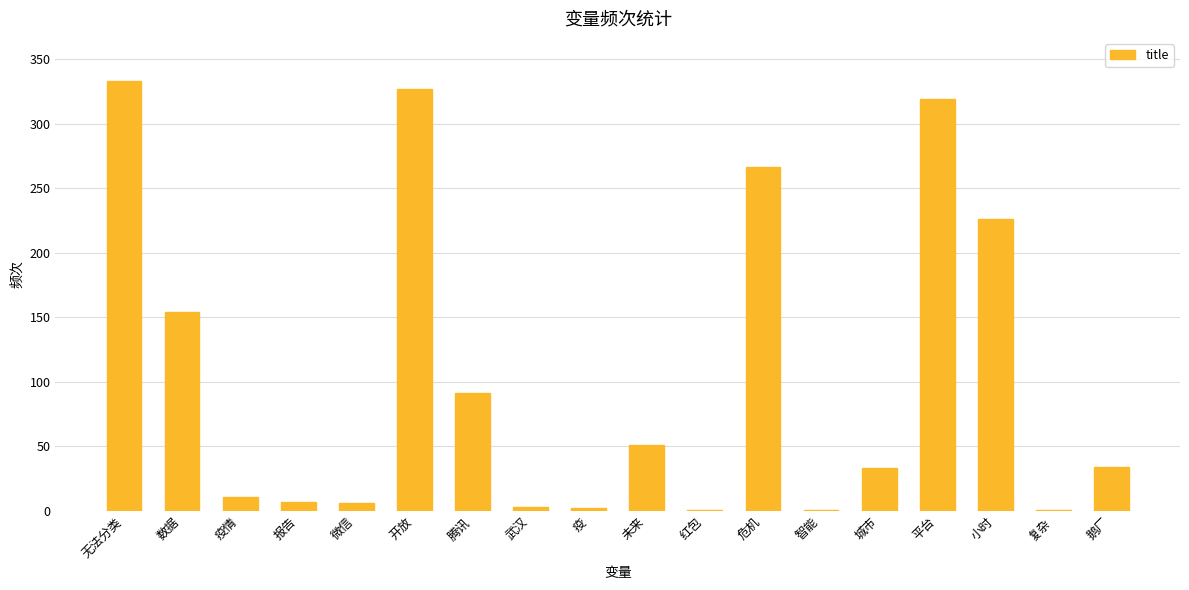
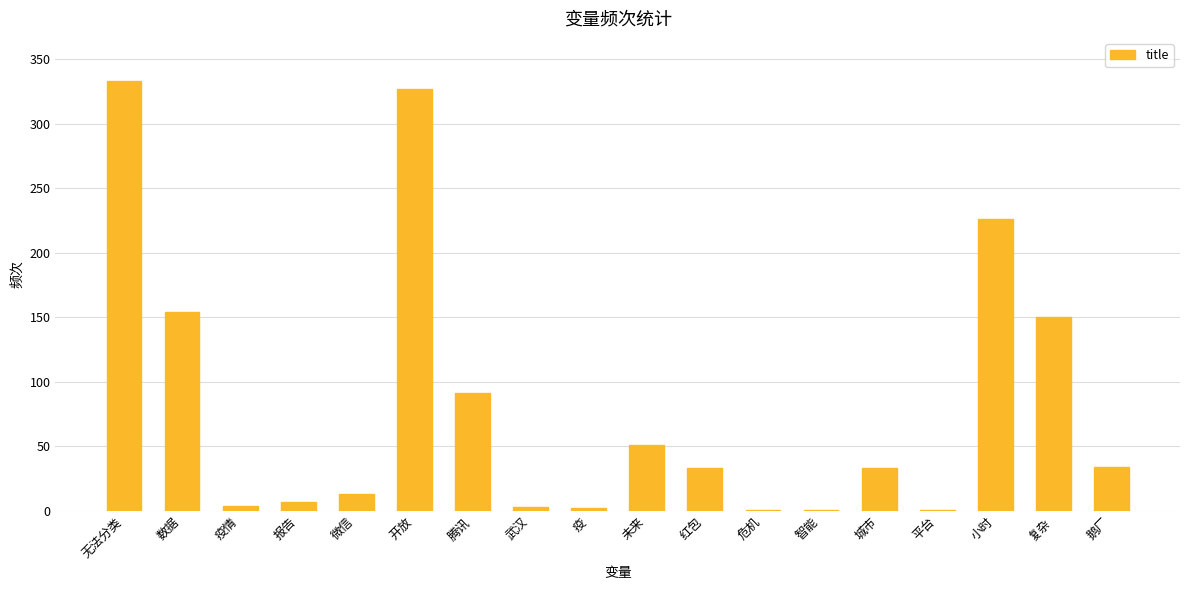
疫情: 11 -> 4
微信: 6 -> 13
红包: 1 -> 33
危机: 266 -> 1
平台: 319 -> 1
复杂: 1 -> 150
